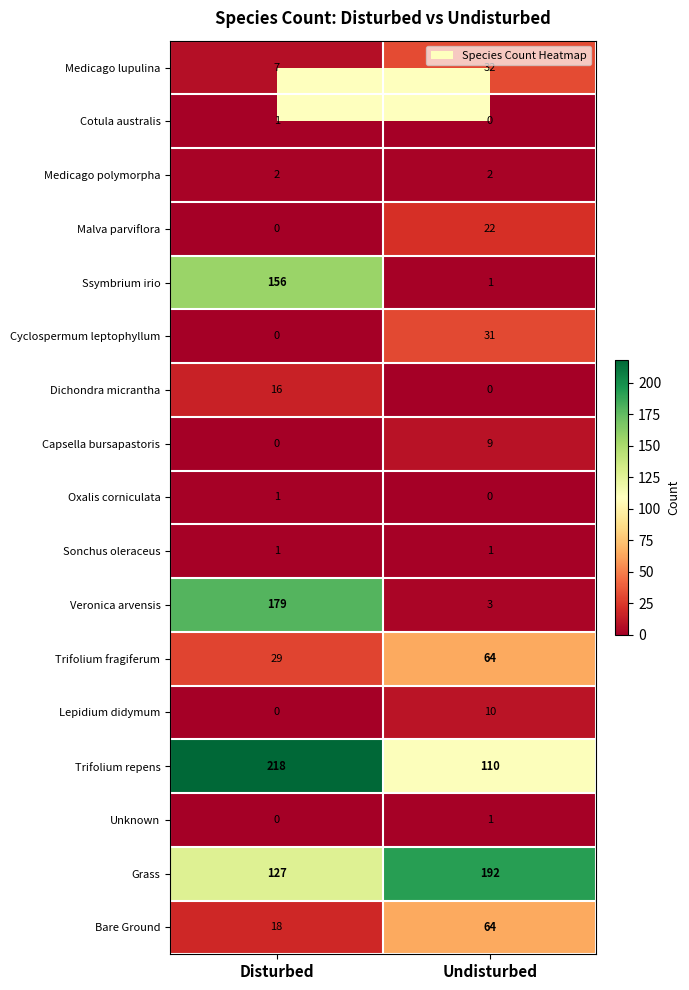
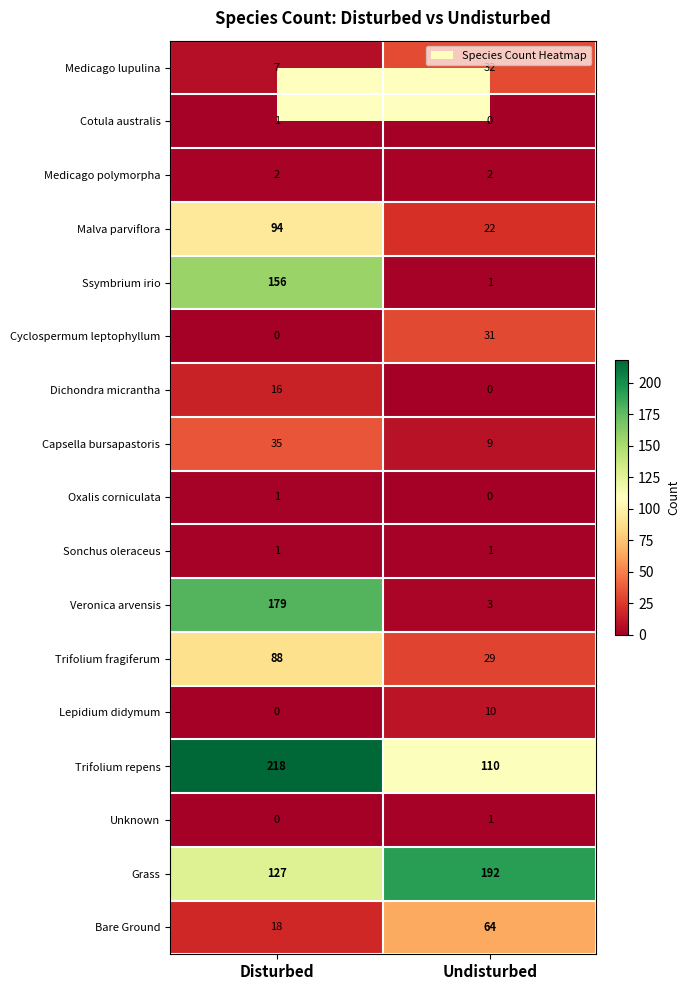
Malva parviflora, Disturbed: 0 -> 94
Capsella bursapastoris, Disturbed: 0 -> 35
Trifolium fragiferum, Disturbed: 29 -> 88
Trifolium fragiferum, Undisturbed: 64 -> 29
